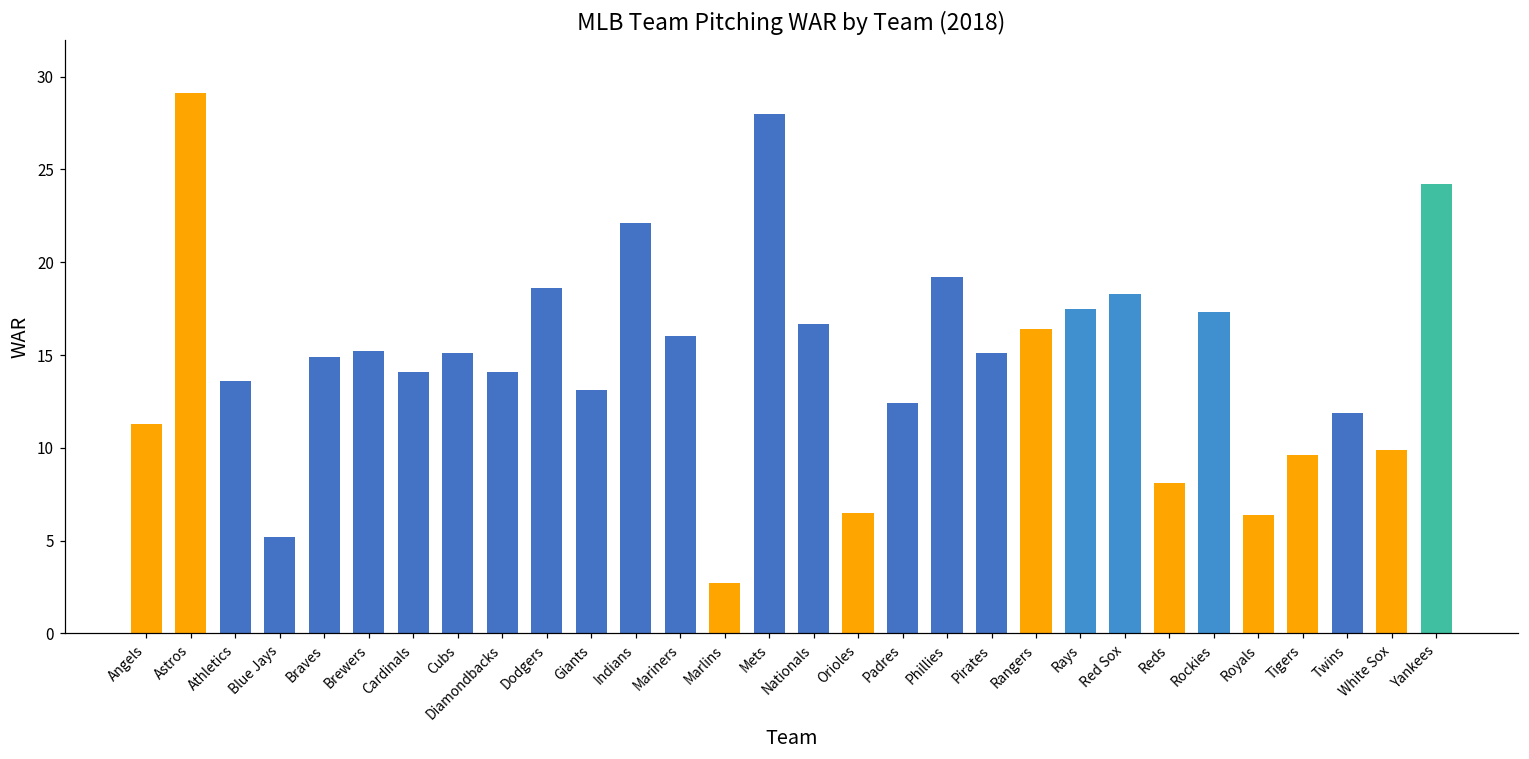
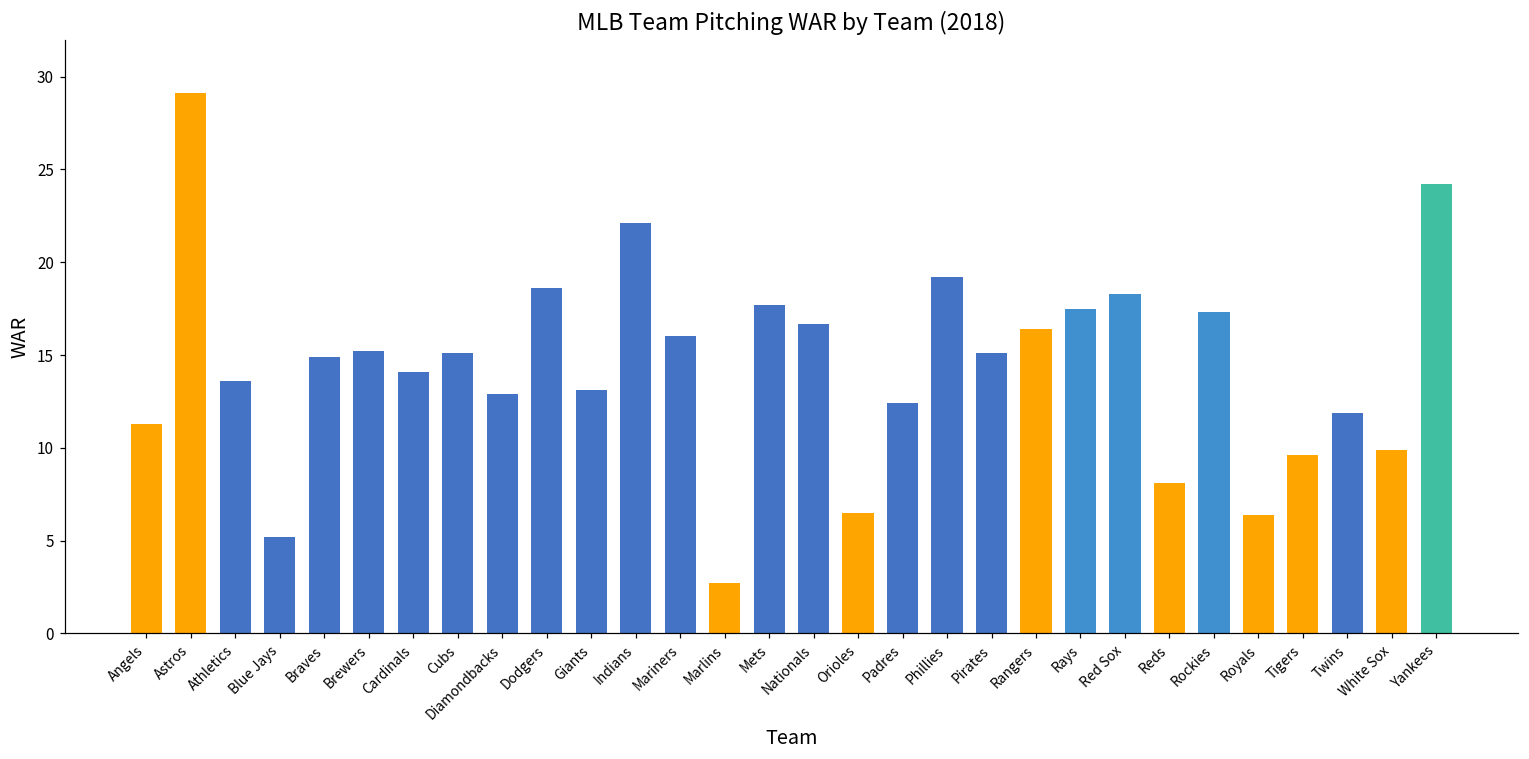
Diamondbacks: 14.1 -> 12.9
Mets: 28.0 -> 17.7
